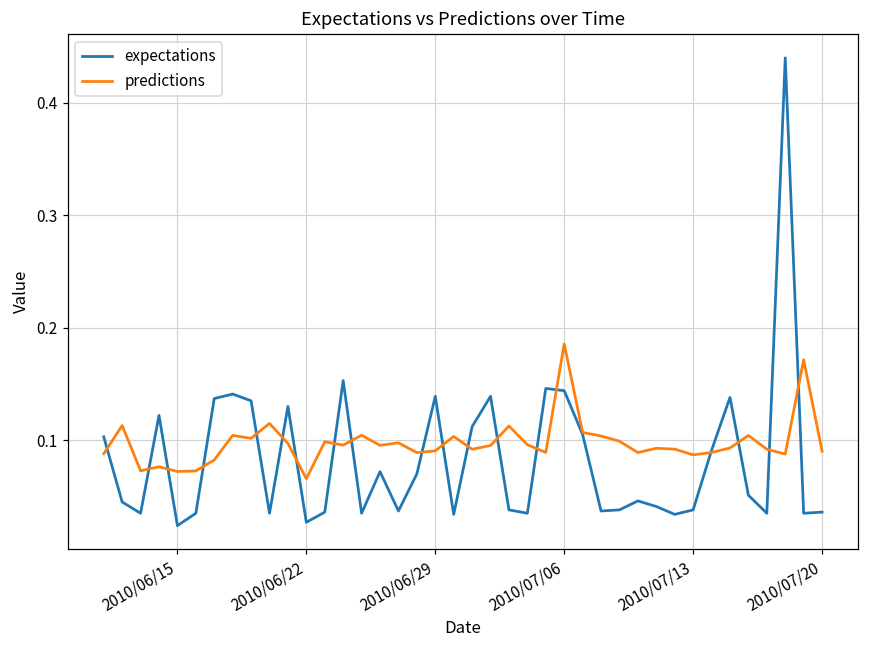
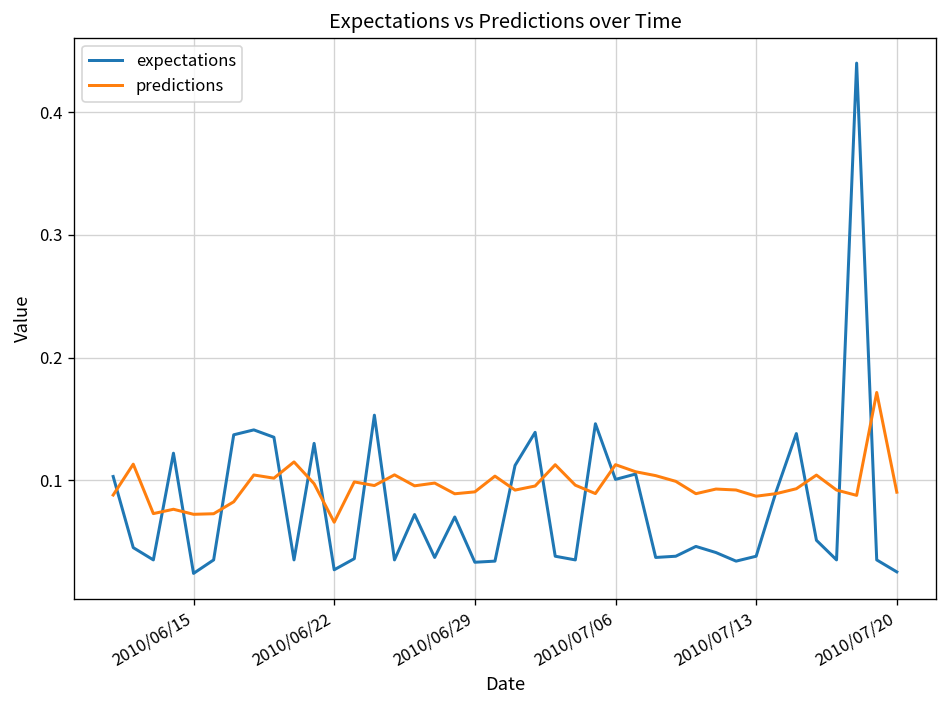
expectations, 2010/06/29: 0.139 -> 0.033
expectations, 2010/07/06: 0.144 -> 0.101
predictions, 2010/07/06: 0.186 -> 0.113
expectations, 2010/07/20: 0.036 -> 0.025
